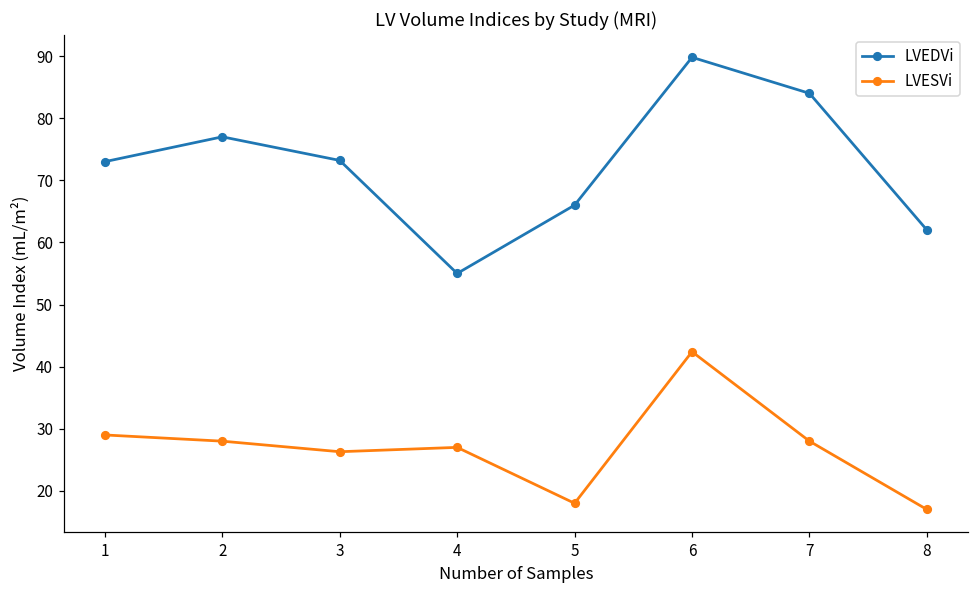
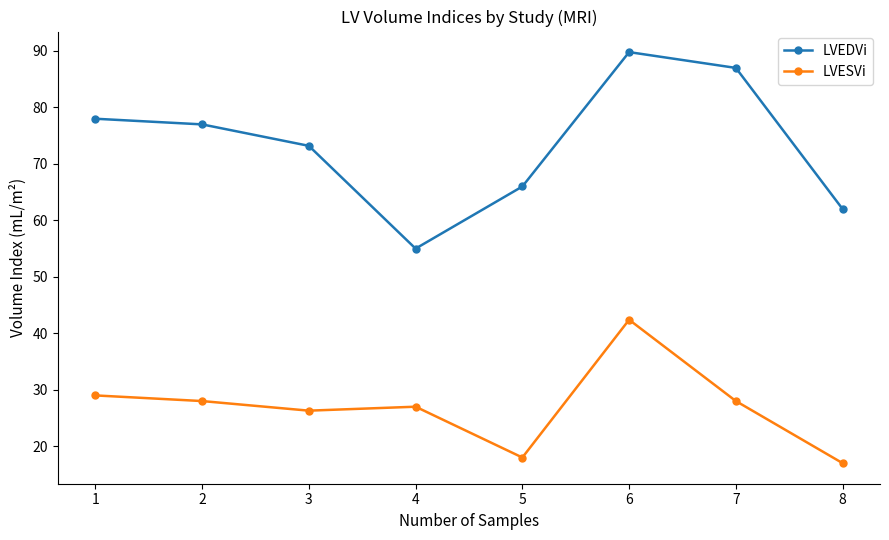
LVEDVi, 1: 73 -> 78
LVEDVi, 7: 84 -> 87
